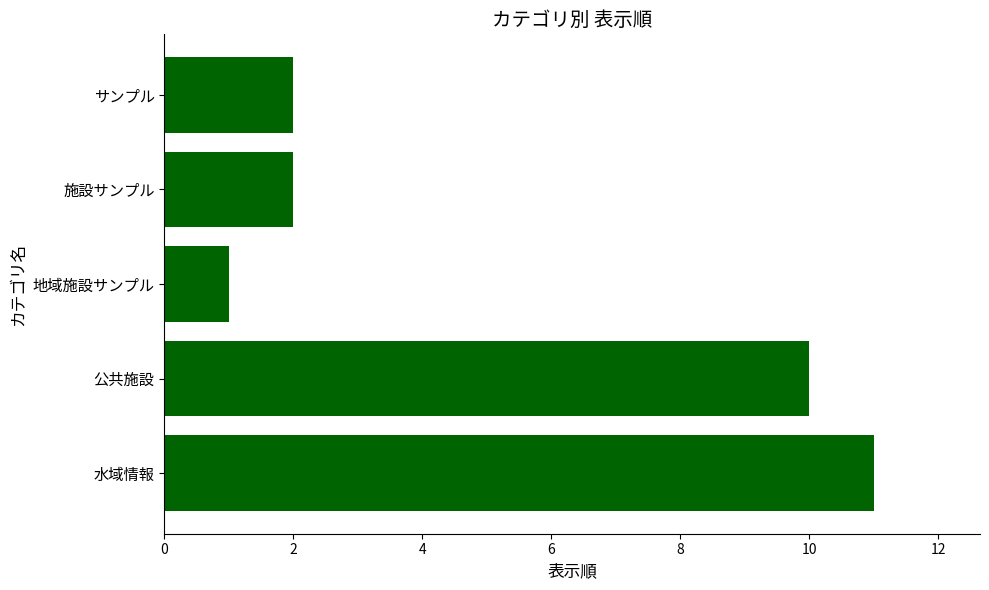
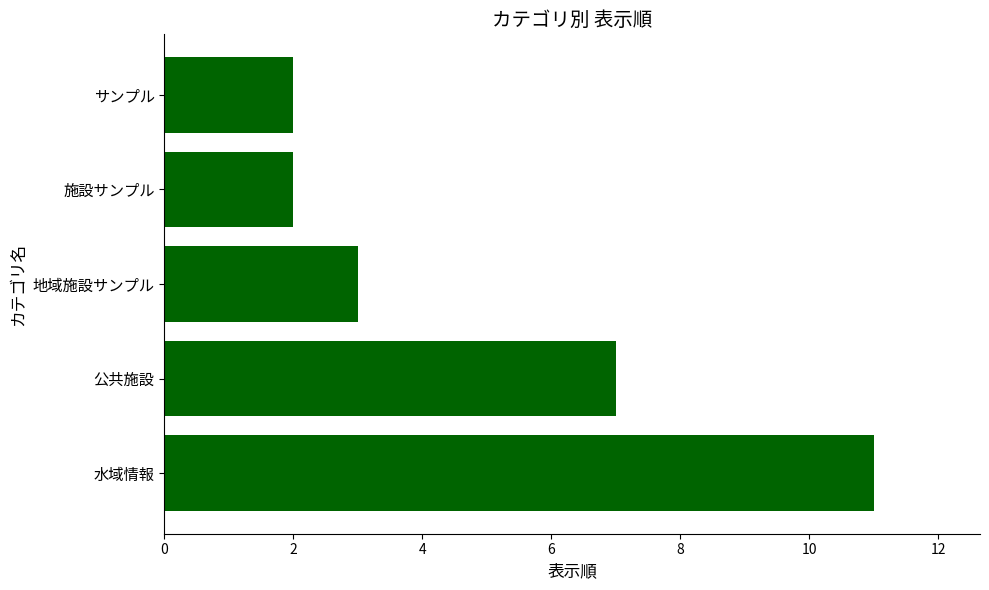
地域施設サンプル: 1 -> 3
公共施設: 10 -> 7
